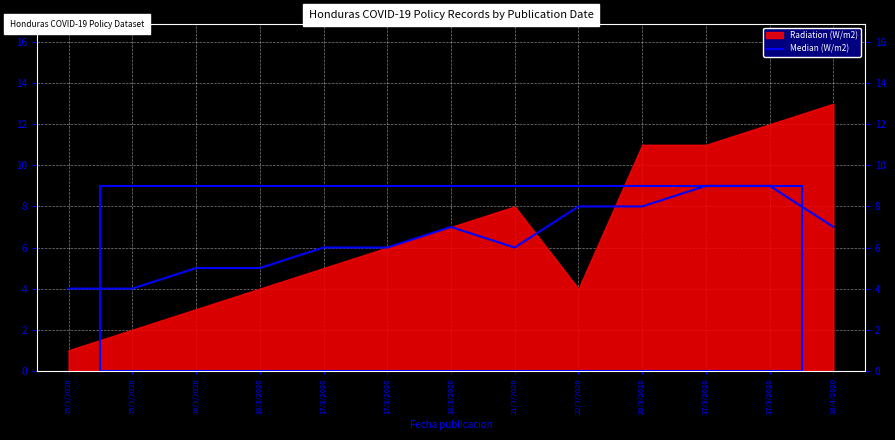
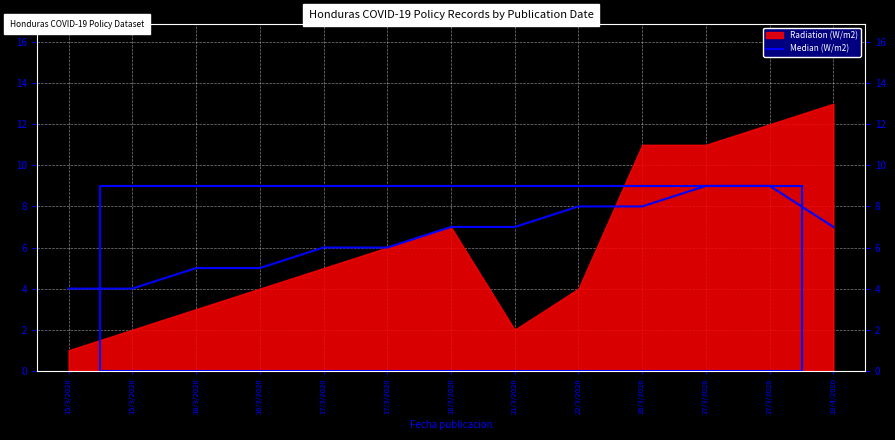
Median (W/m2), 21/3/2020: 6 -> 7
Radiation (W/m2), 21/3/2020: 8 -> 2
